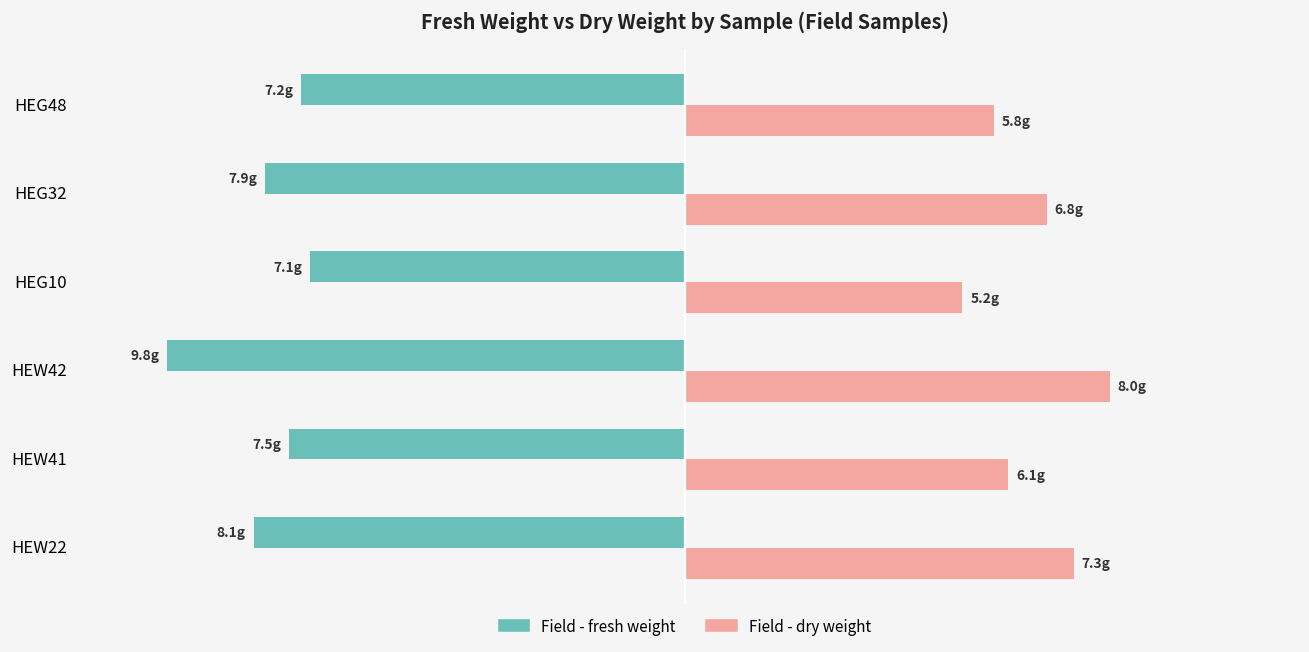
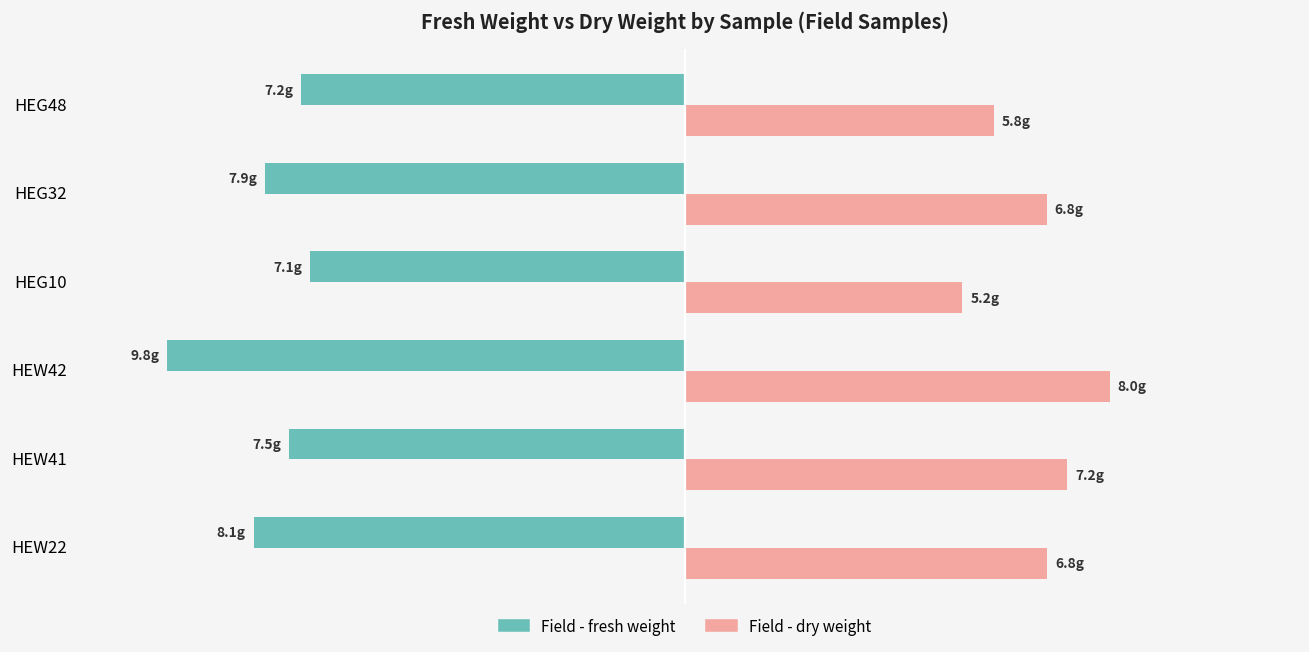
Field - dry weight, HEW41: 6.1g -> 7.2g
Field - dry weight, HEW22: 7.3g -> 6.8g
